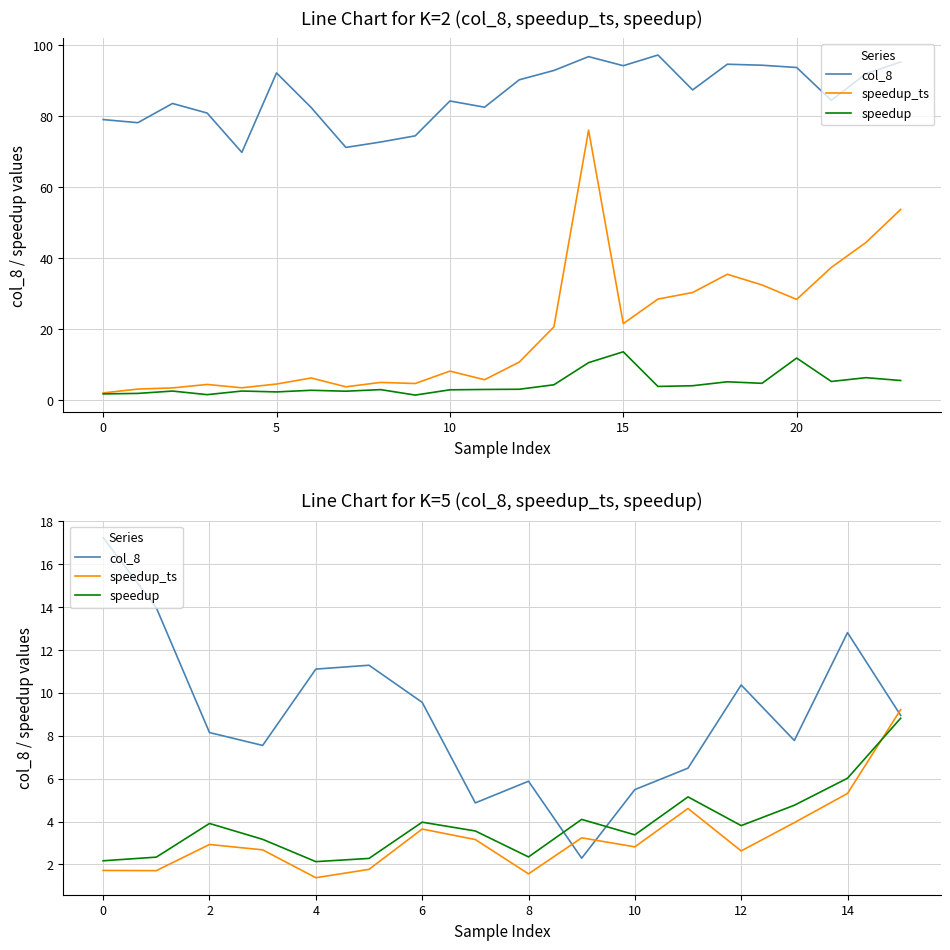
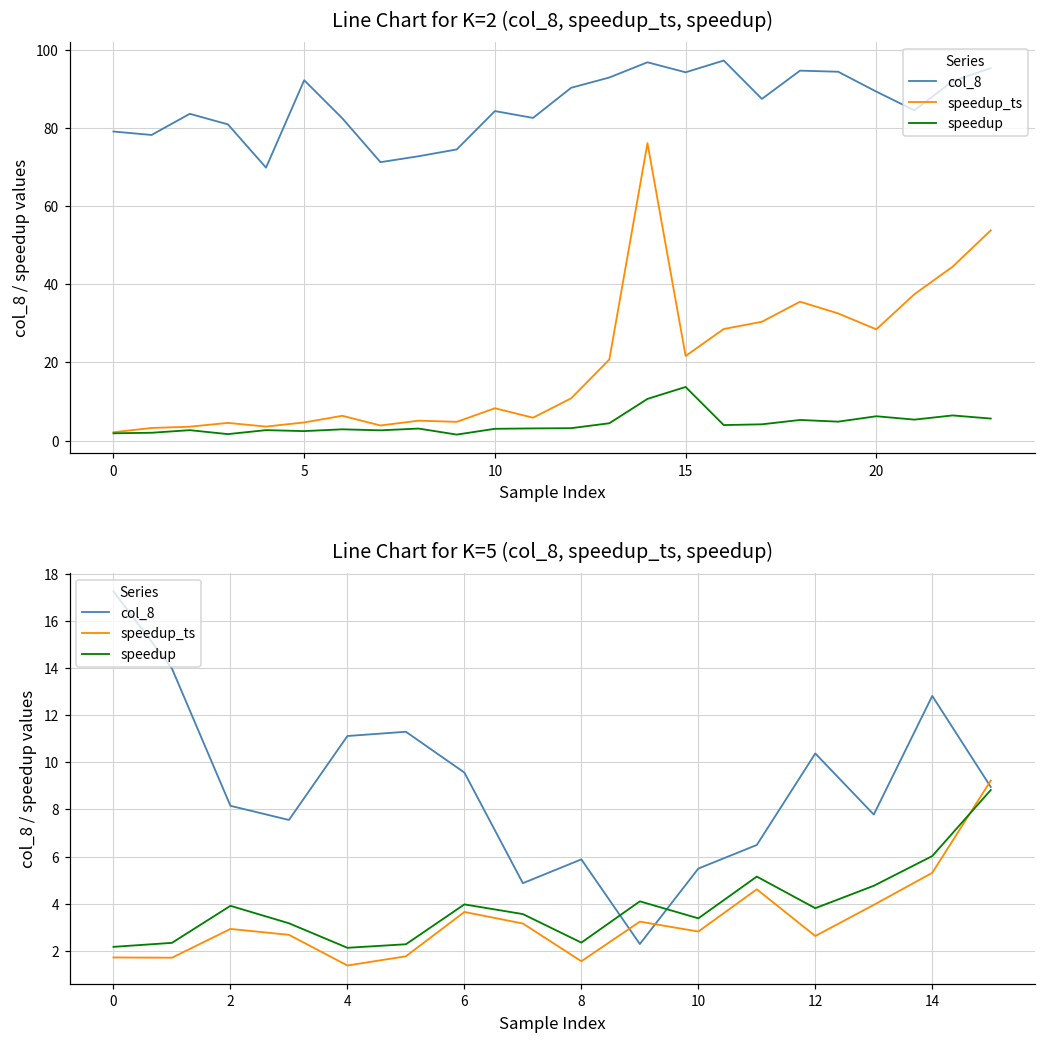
Line Chart for K=2 (col_8, speedup_ts, speedup), col_8, 20: 94 -> 89
Line Chart for K=2 (col_8, speedup_ts, speedup), speedup, 20: 12 -> 6
